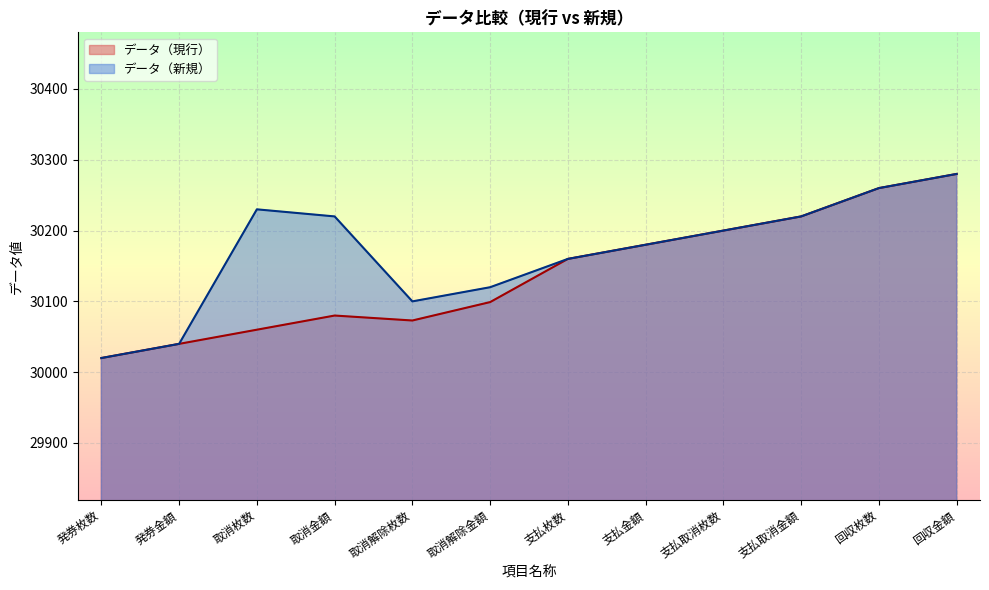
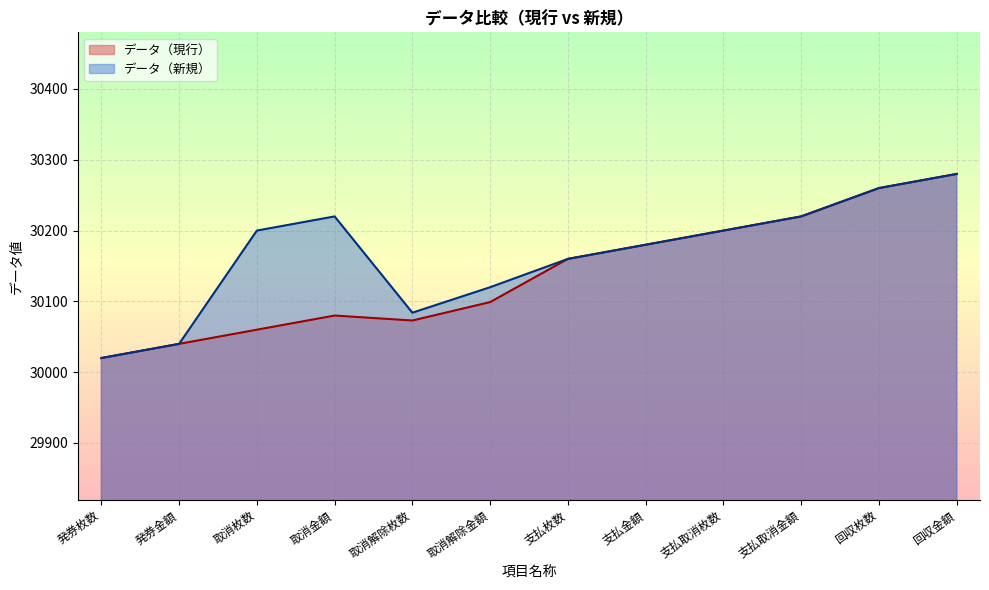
データ（新規）, 取消枚数: 30230 -> 30200
データ（新規）, 取消解除枚数: 30100 -> 30080
